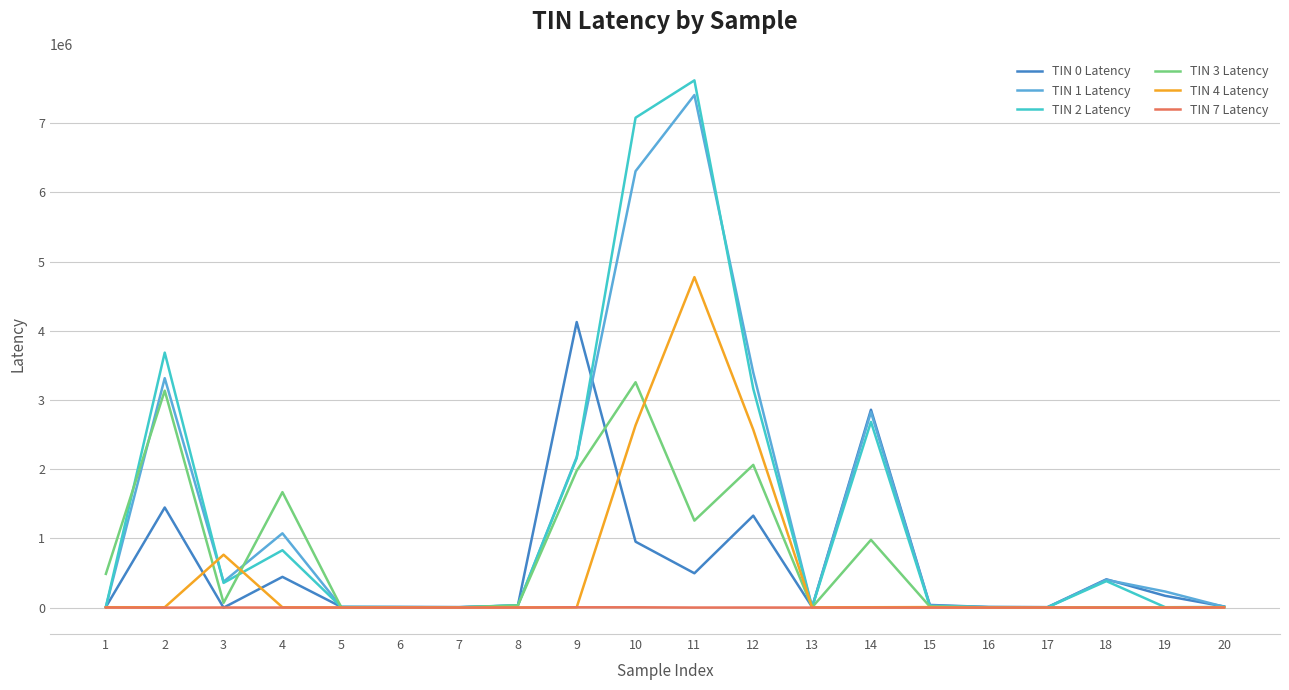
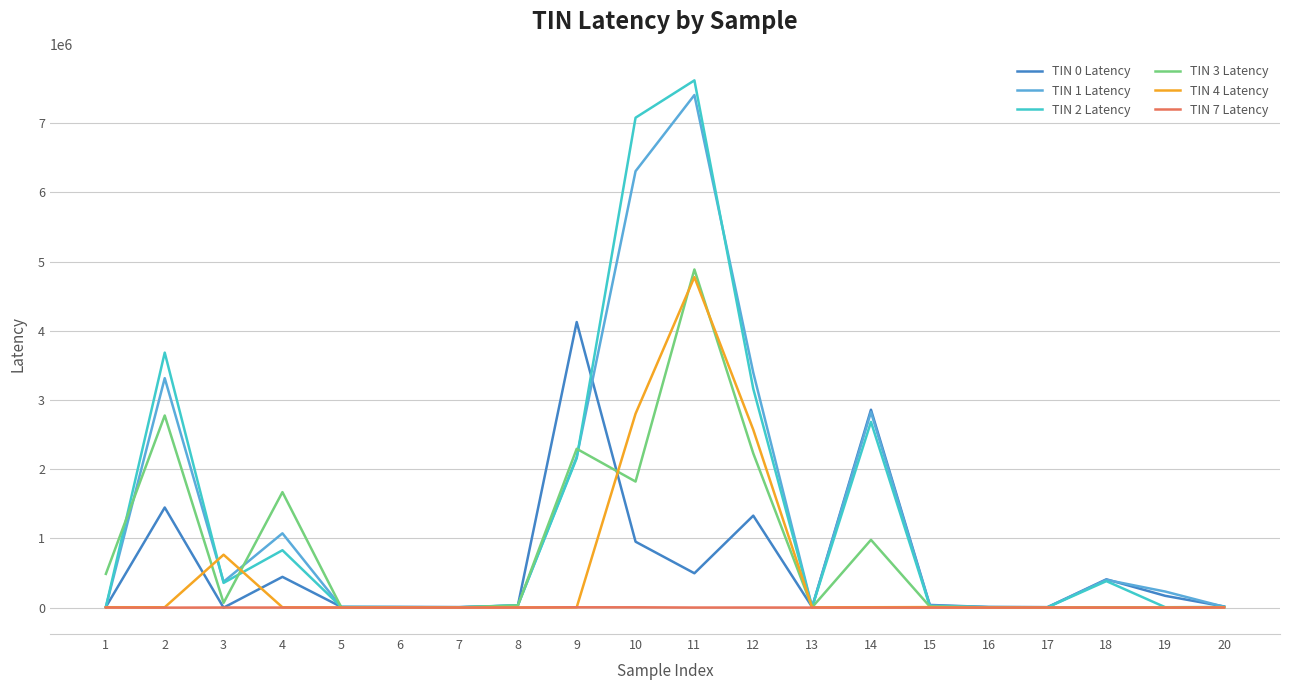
TIN 3 Latency, 2: 3100000 -> 2800000
TIN 3 Latency, 9: 2000000 -> 2300000
TIN 3 Latency, 10: 3300000 -> 1800000
TIN 4 Latency, 10: 2600000 -> 2800000
TIN 3 Latency, 11: 1300000 -> 4900000
TIN 3 Latency, 12: 2100000 -> 2200000
